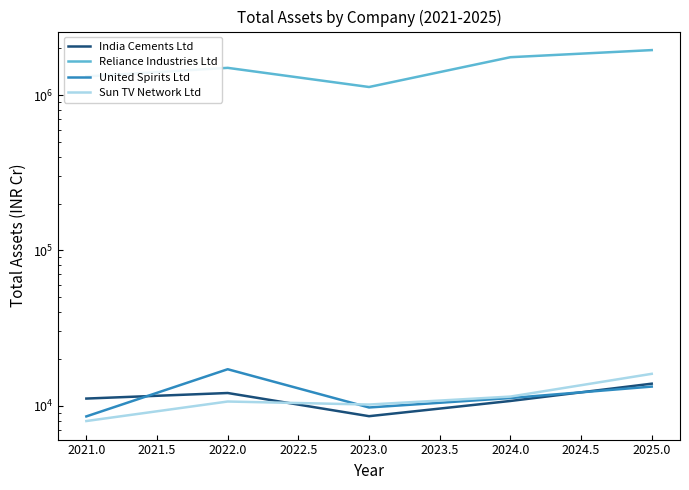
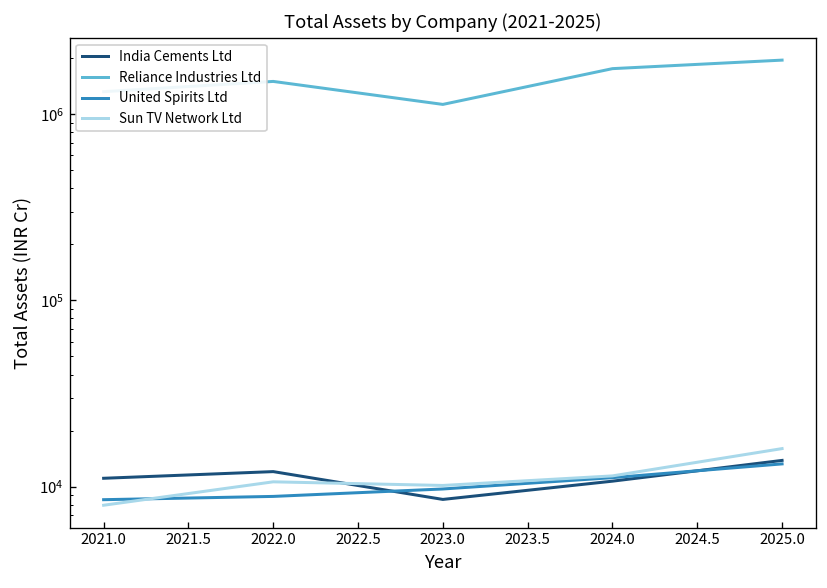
United Spirits Ltd, 2022.0: 17000 -> 9000
